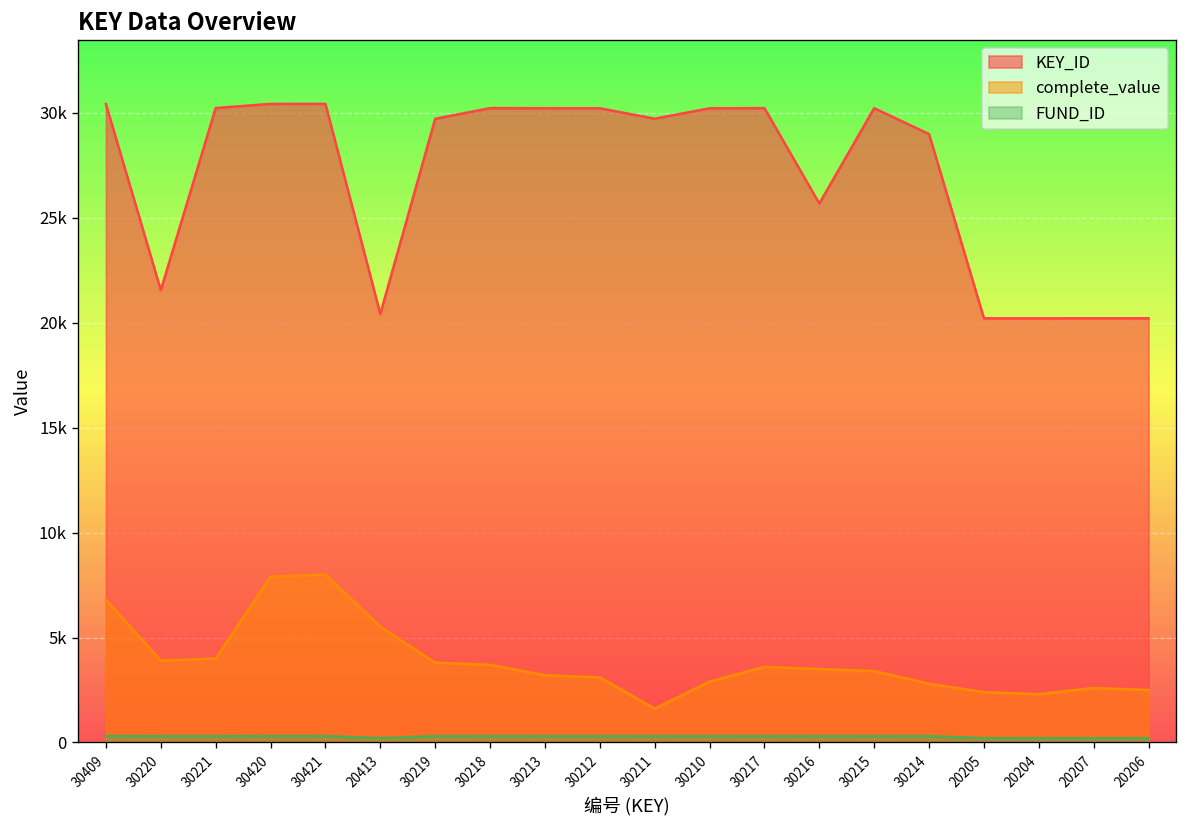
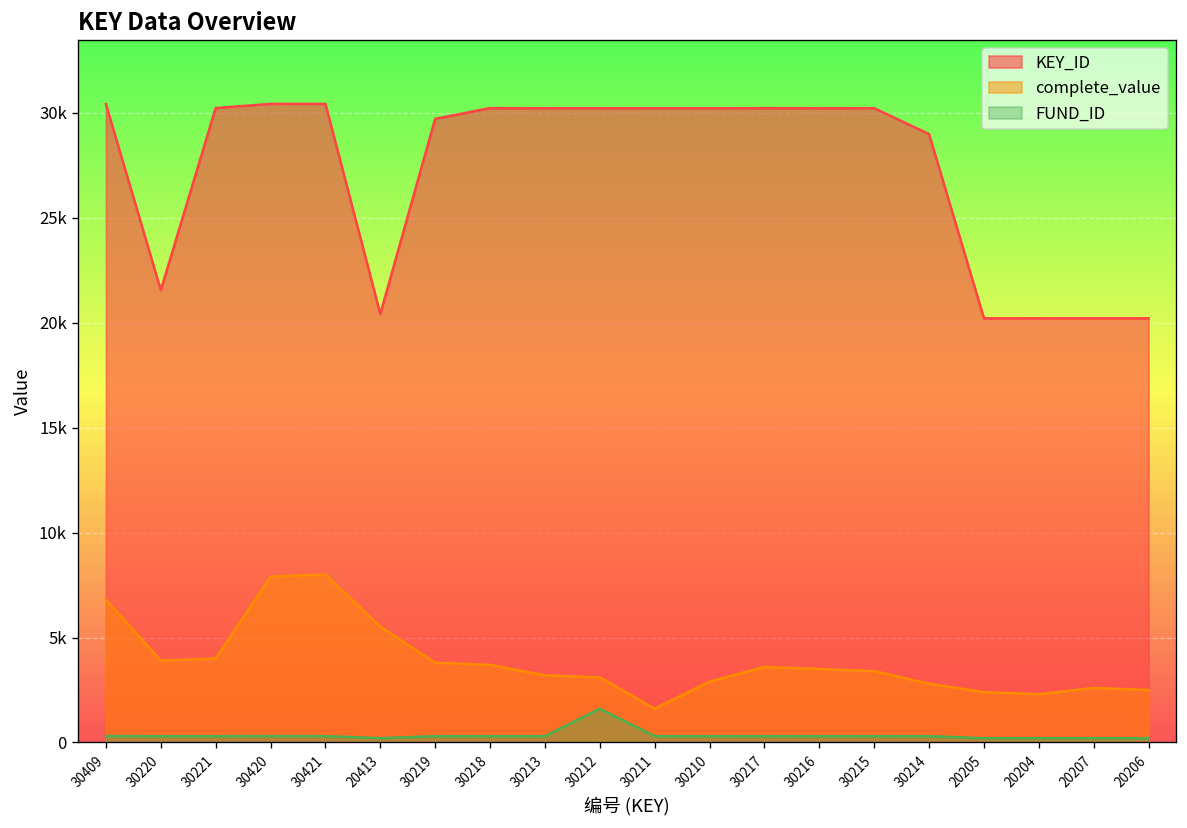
FUND_ID, 30212: 300 -> 1600
KEY_ID, 30211: 29700 -> 30200
KEY_ID, 30216: 25700 -> 30200
